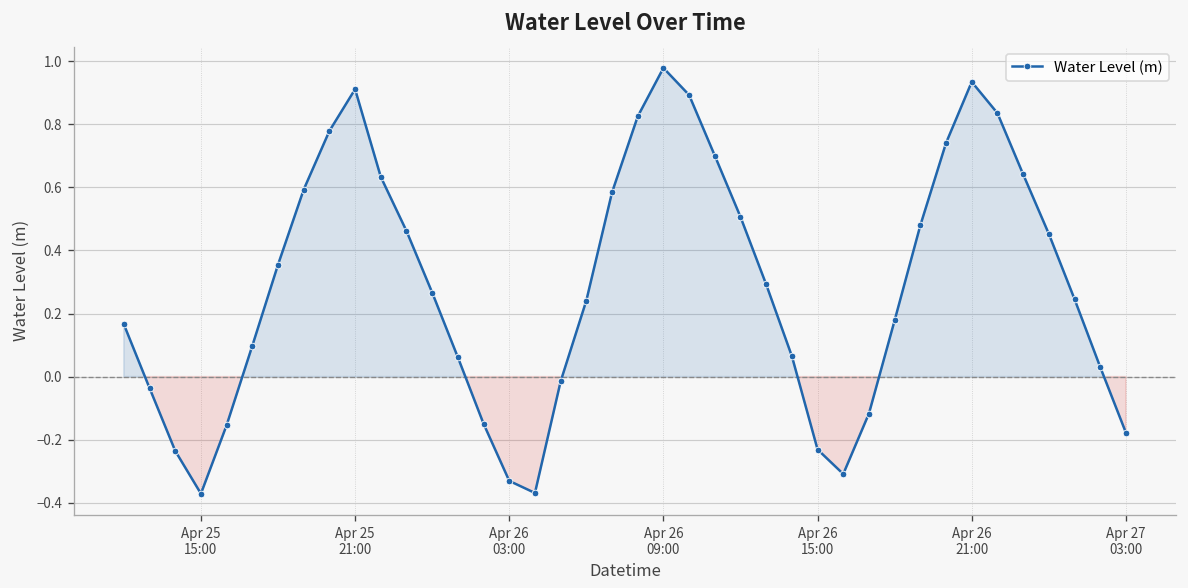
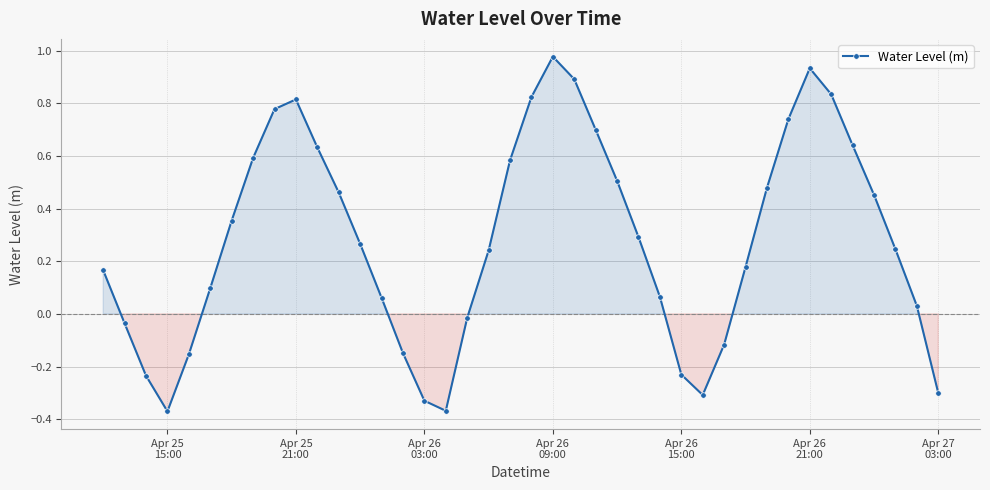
Apr 25 21:00: 0.91 -> 0.82
Apr 27 03:00: -0.18 -> -0.30
